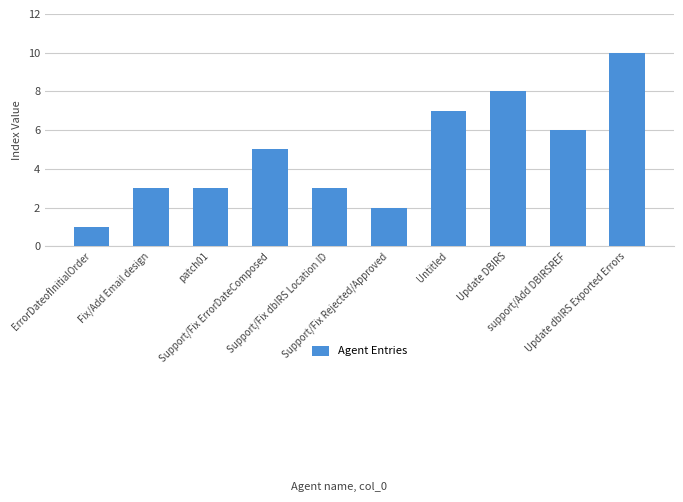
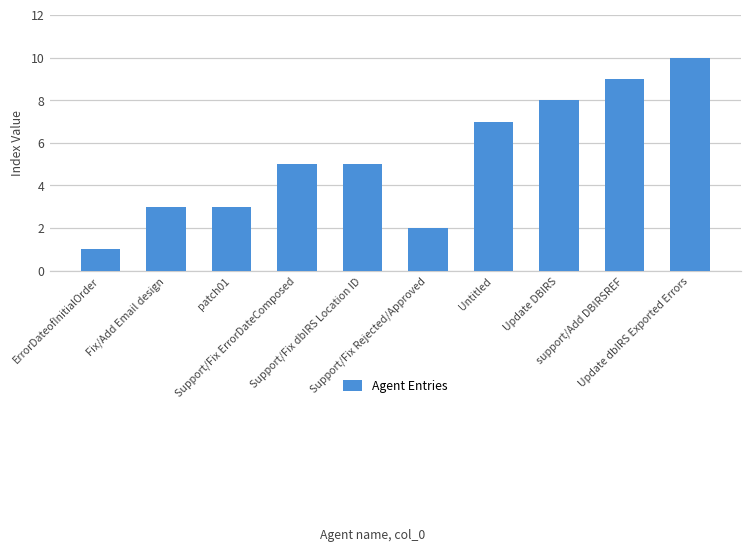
Support/Fix dbIRS Location ID: 3 -> 5
support/Add DBIRSREF: 6 -> 9
